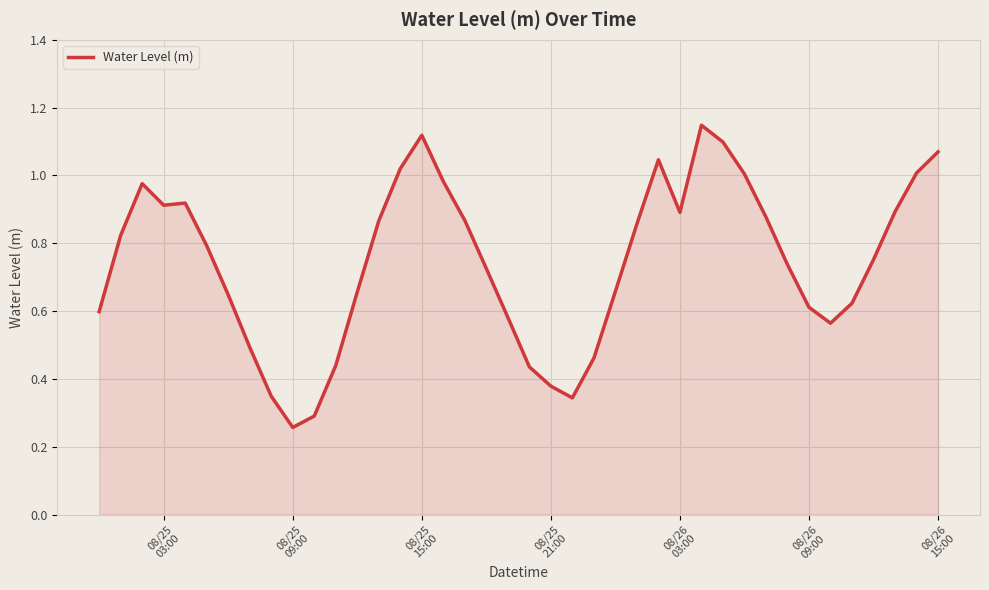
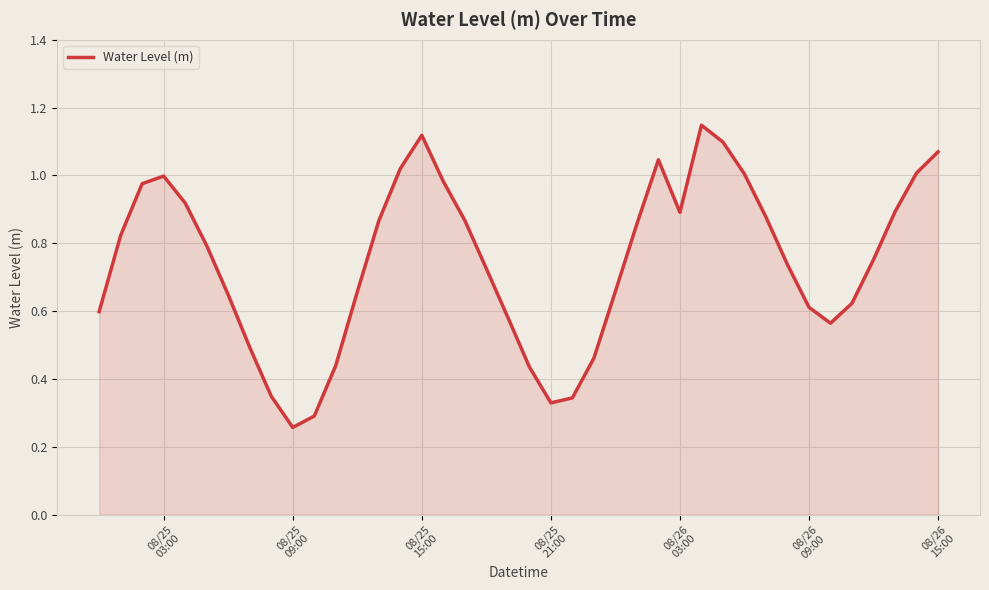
08/25 03:00: 0.91 -> 1.00
08/25 21:00: 0.38 -> 0.33
